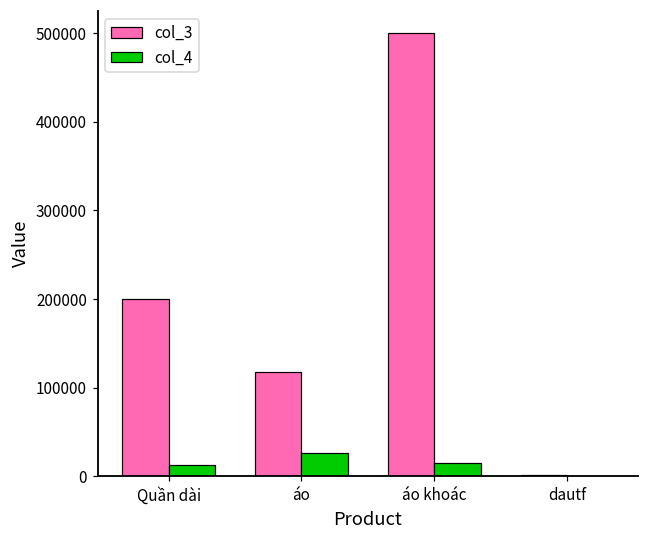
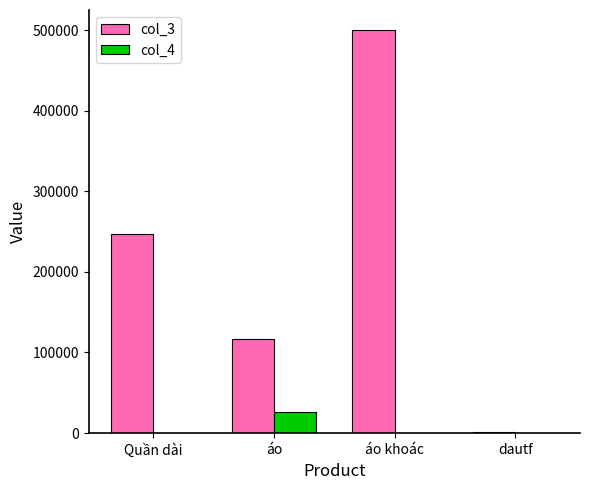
col_3, Quần dài: 200000 -> 250000
col_4, Quần dài: 10000 -> 0
col_4, áo khoác: 20000 -> 0
